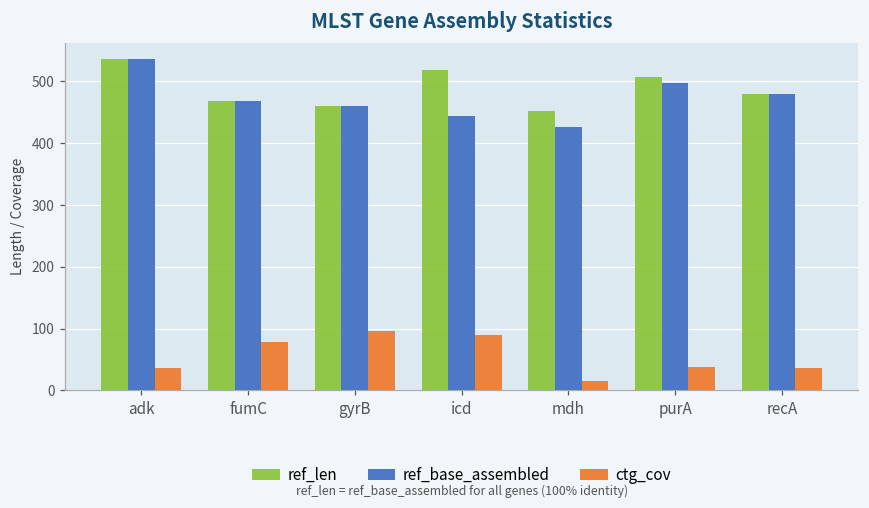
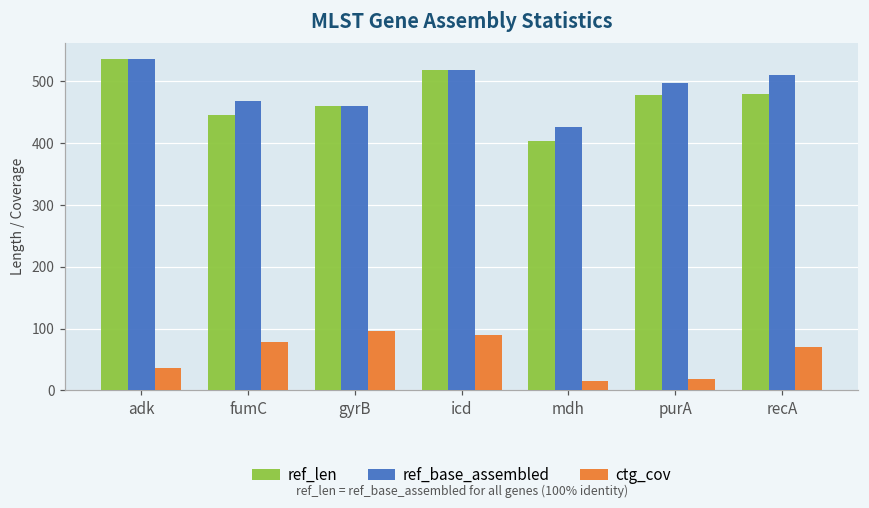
ref_len, fumC: 470 -> 450
ref_base_assembled, icd: 440 -> 520
ref_len, mdh: 450 -> 400
ref_len, purA: 510 -> 480
ctg_cov, purA: 40 -> 20
ref_base_assembled, recA: 480 -> 510
ctg_cov, recA: 40 -> 70
